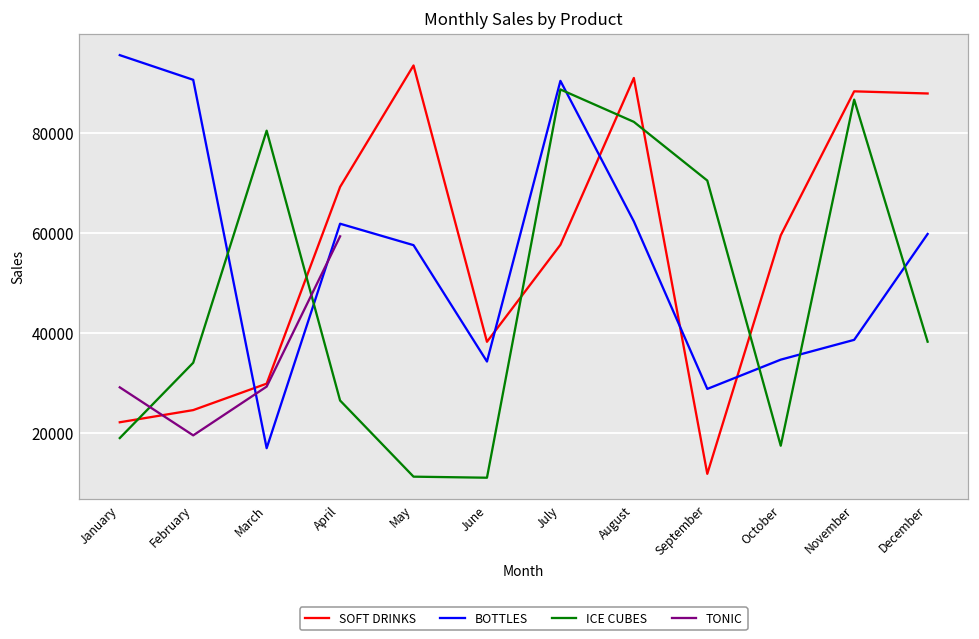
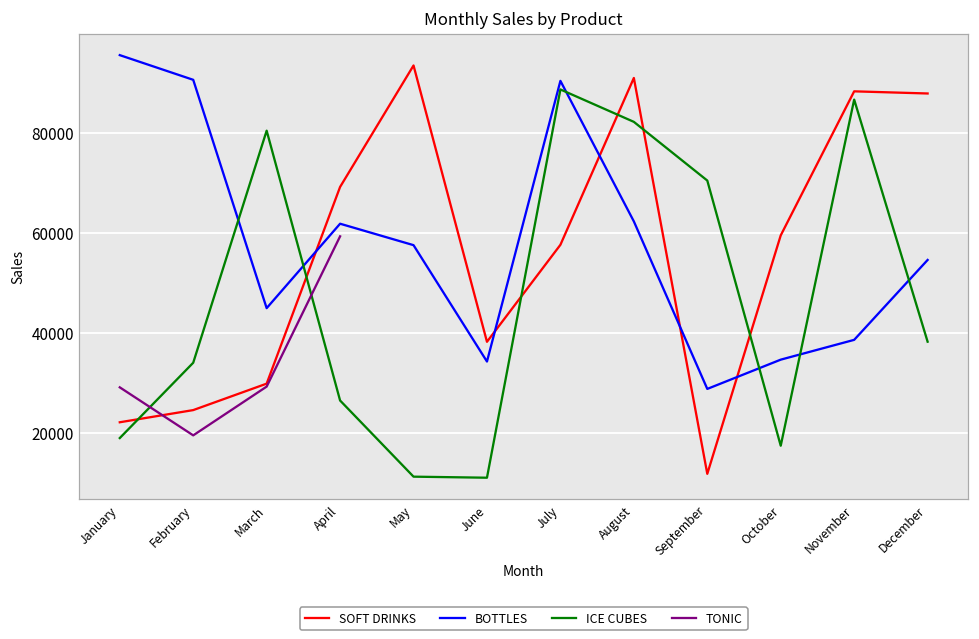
BOTTLES, March: 17000 -> 45000
BOTTLES, December: 60000 -> 55000
